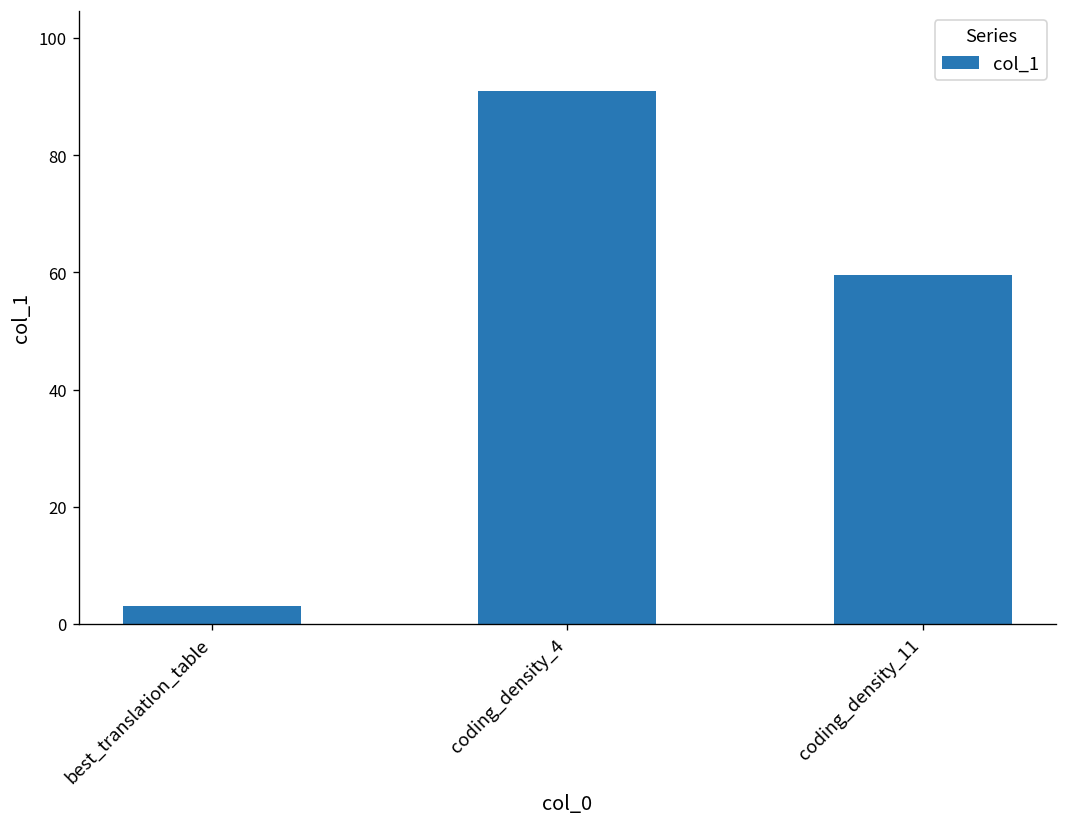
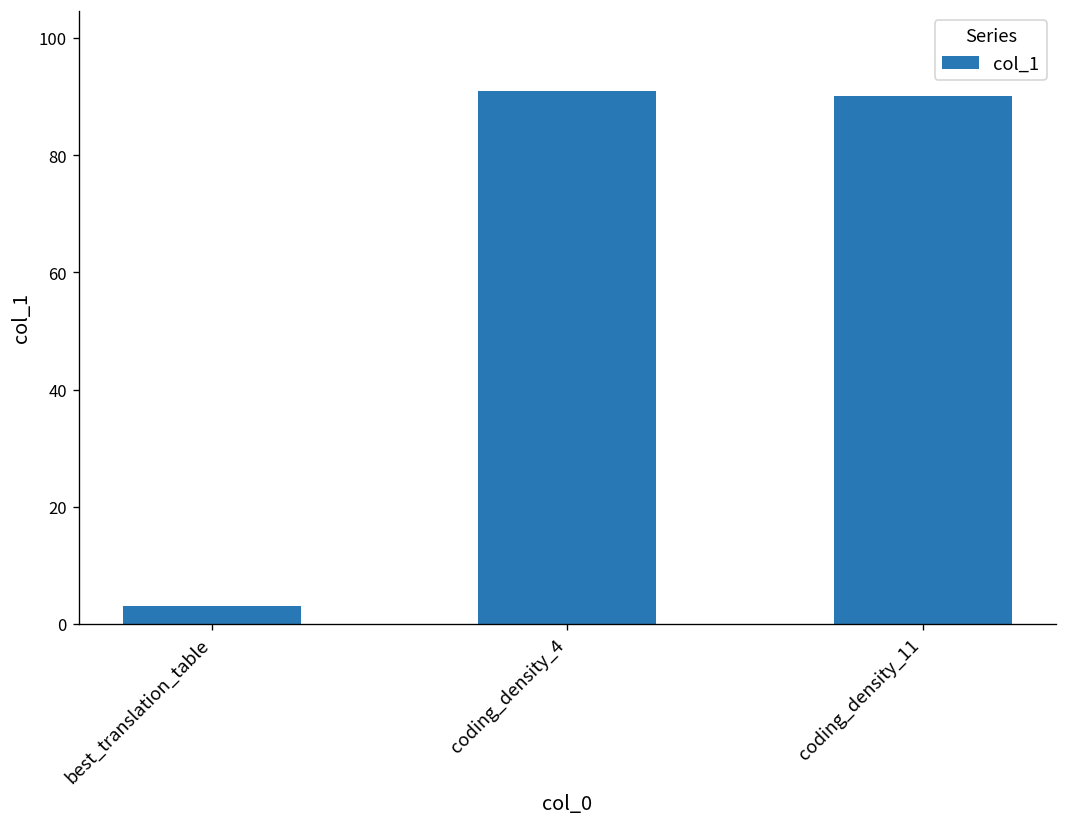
coding_density_11: 60 -> 90
